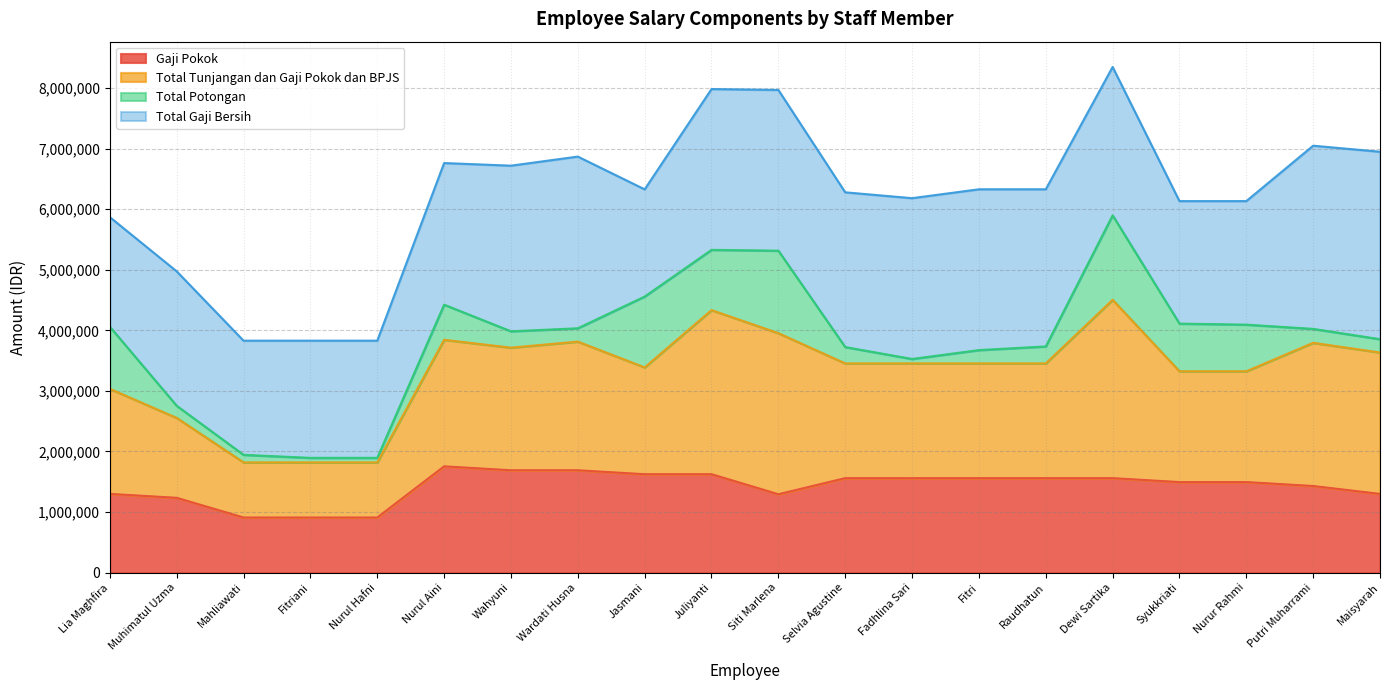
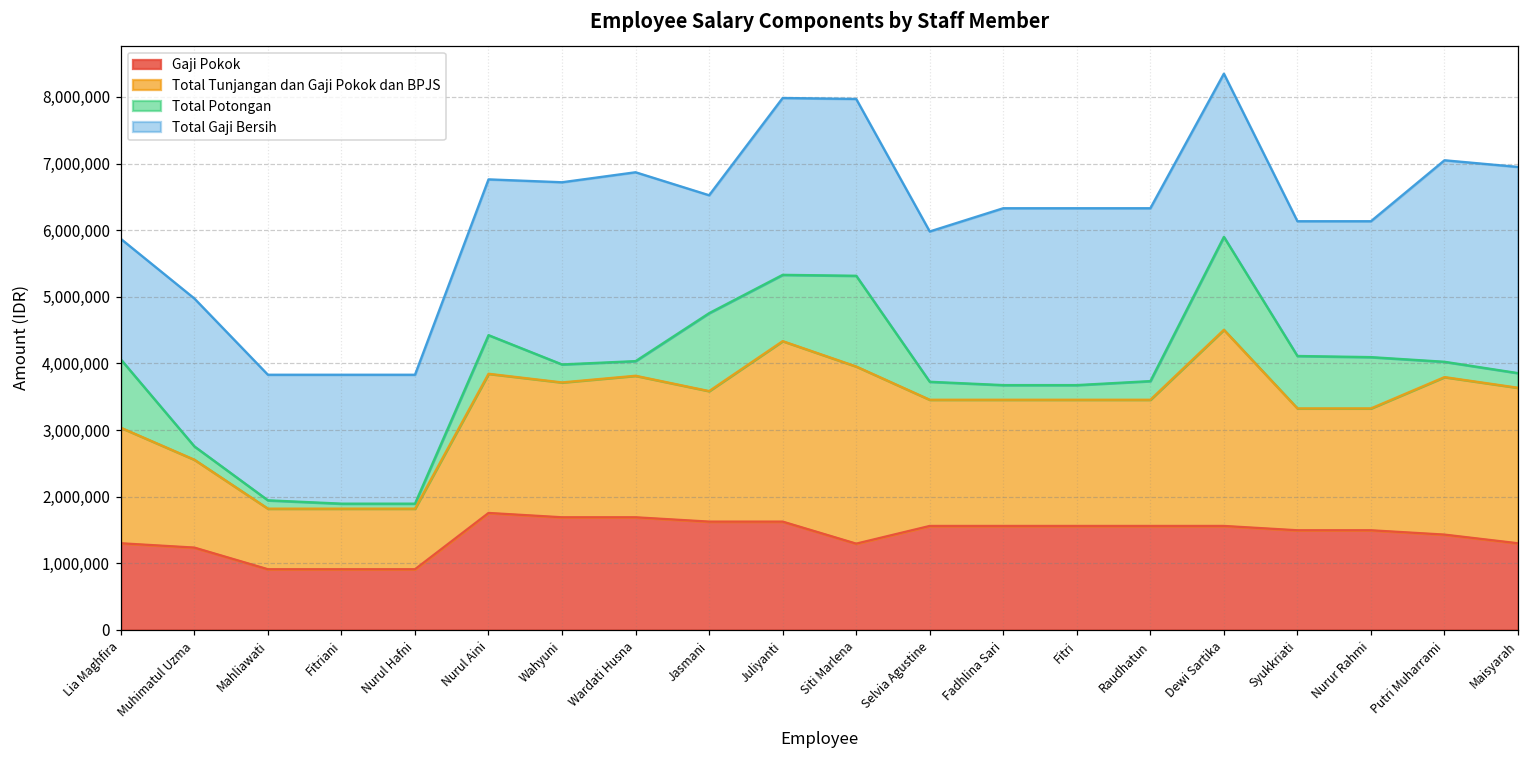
Total Tunjangan dan Gaji Pokok dan BPJS, Jasmani: 1,800,000 -> 2,000,000
Total Gaji Bersih, Selvia Agustine: 2,600,000 -> 2,300,000
Total Potongan, Fadhlina Sari: 100,000 -> 200,000
